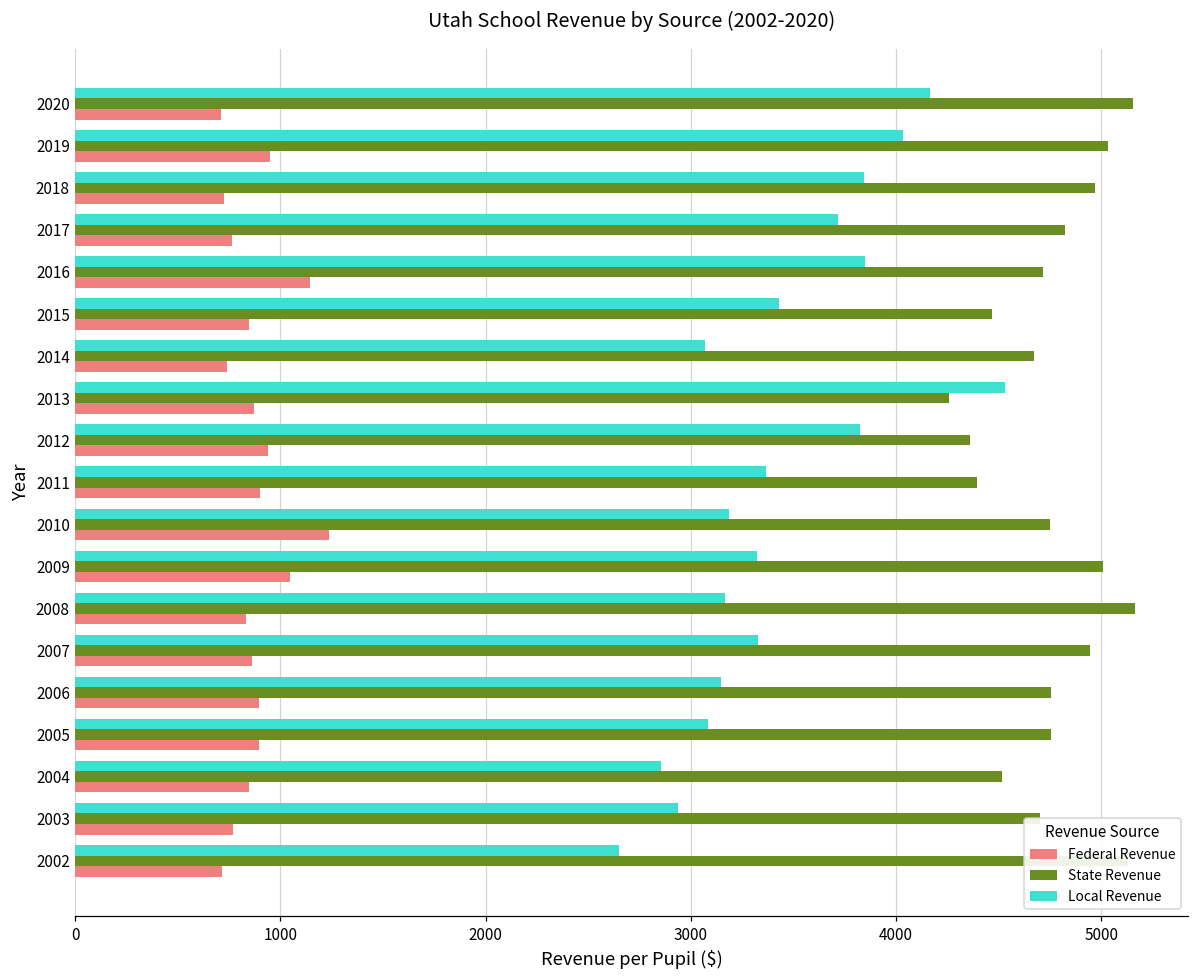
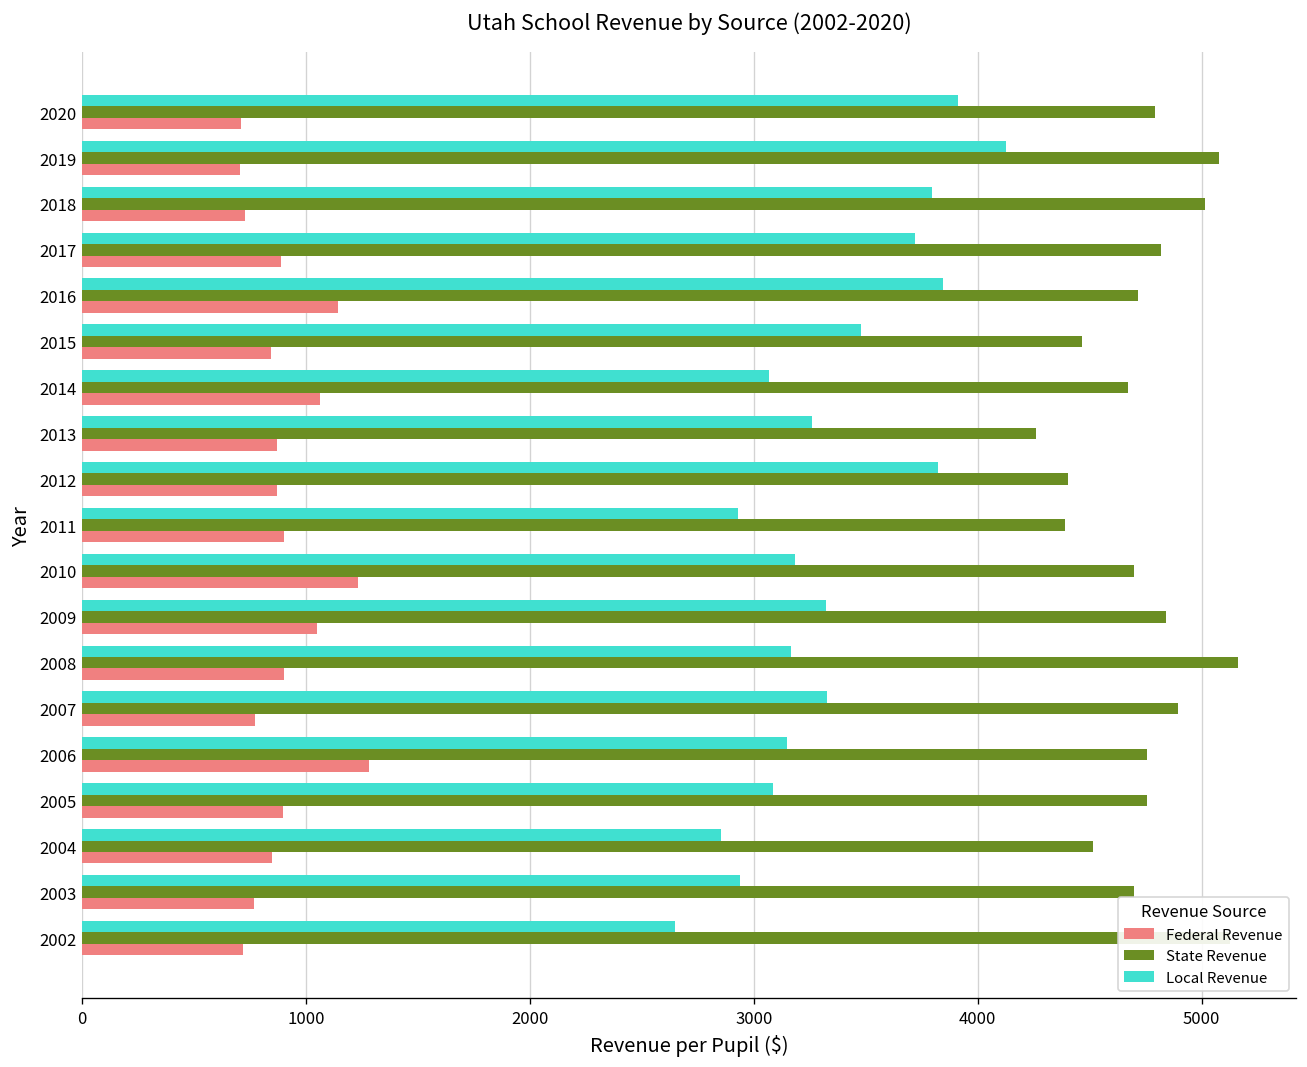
Local Revenue, 2020: 4160 -> 3910
State Revenue, 2020: 5150 -> 4790
Local Revenue, 2019: 4030 -> 4120
State Revenue, 2019: 5030 -> 5080
Federal Revenue, 2019: 950 -> 700
Local Revenue, 2018: 3850 -> 3800
State Revenue, 2018: 4970 -> 5010
Federal Revenue, 2017: 760 -> 890
Local Revenue, 2015: 3430 -> 3480
Federal Revenue, 2014: 740 -> 1060
Local Revenue, 2013: 4530 -> 3260
State Revenue, 2012: 4360 -> 4400
Federal Revenue, 2012: 940 -> 870
Local Revenue, 2011: 3370 -> 2930
State Revenue, 2010: 4750 -> 4700
State Revenue, 2009: 5010 -> 4840
Federal Revenue, 2008: 830 -> 900
State Revenue, 2007: 4950 -> 4900
Federal Revenue, 2007: 860 -> 770
Federal Revenue, 2006: 890 -> 1280
